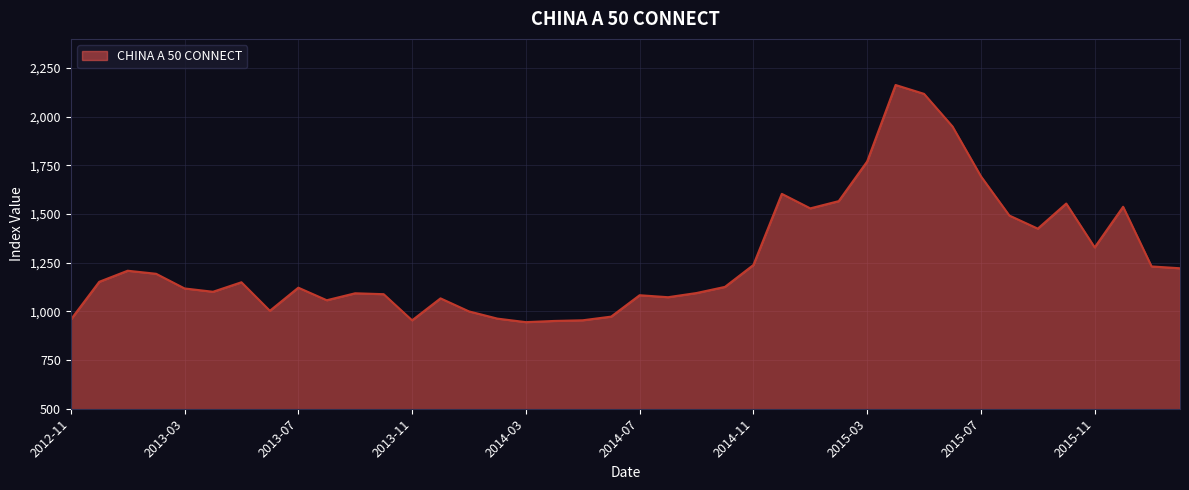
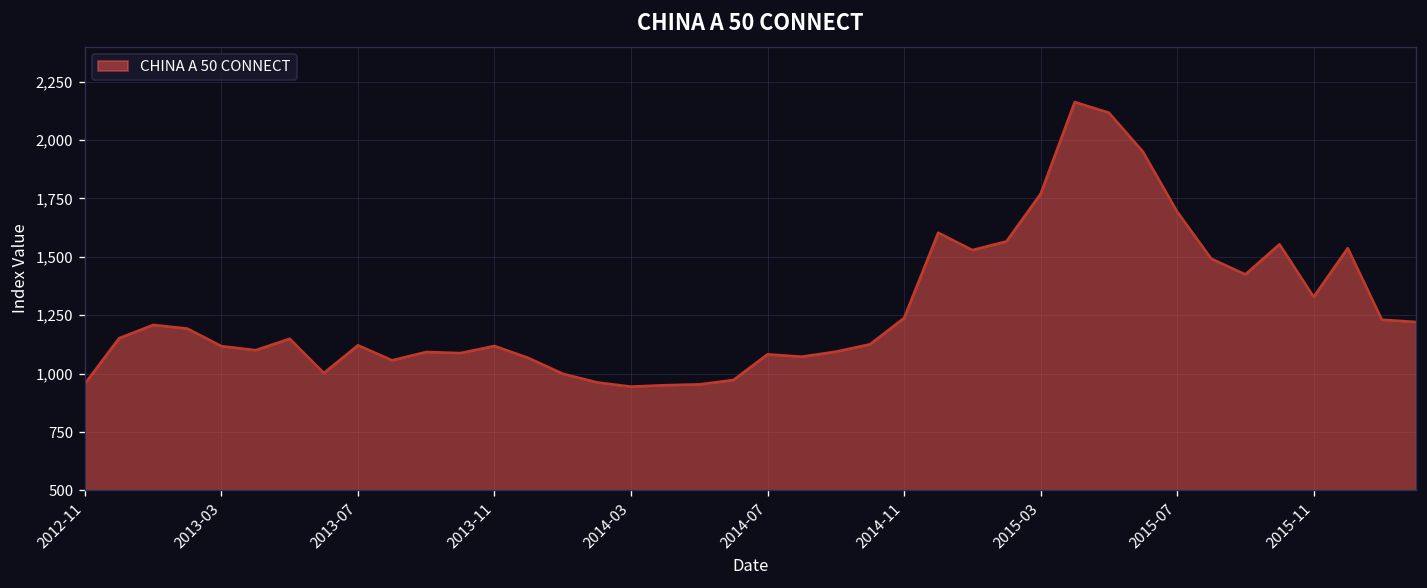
2013-11: 950 -> 1,120
